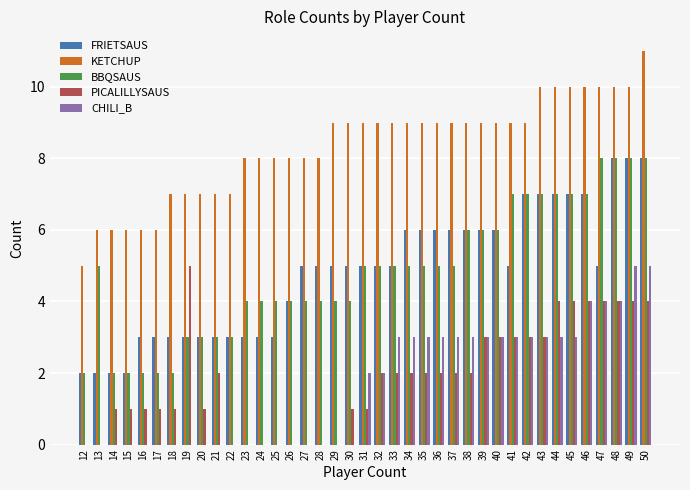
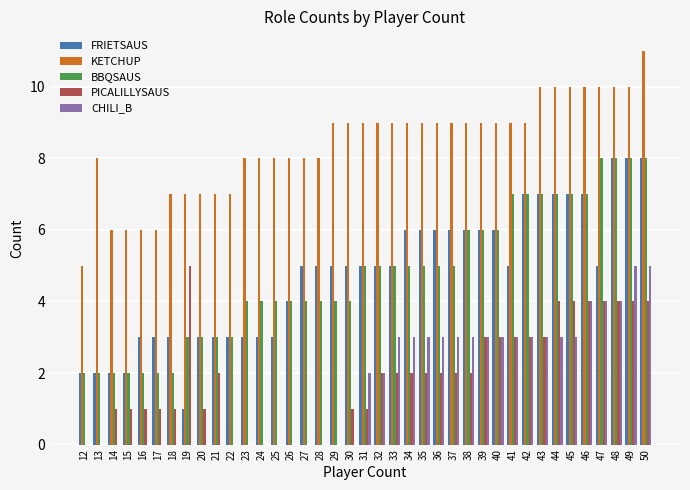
KETCHUP, 13: 6 -> 8
BBQSAUS, 13: 5 -> 2
FRIETSAUS, 19: 3 -> 1
